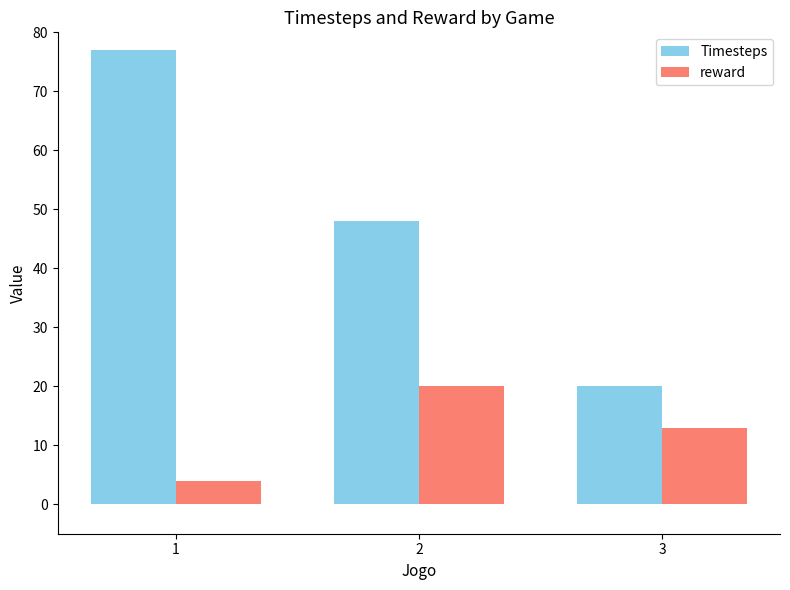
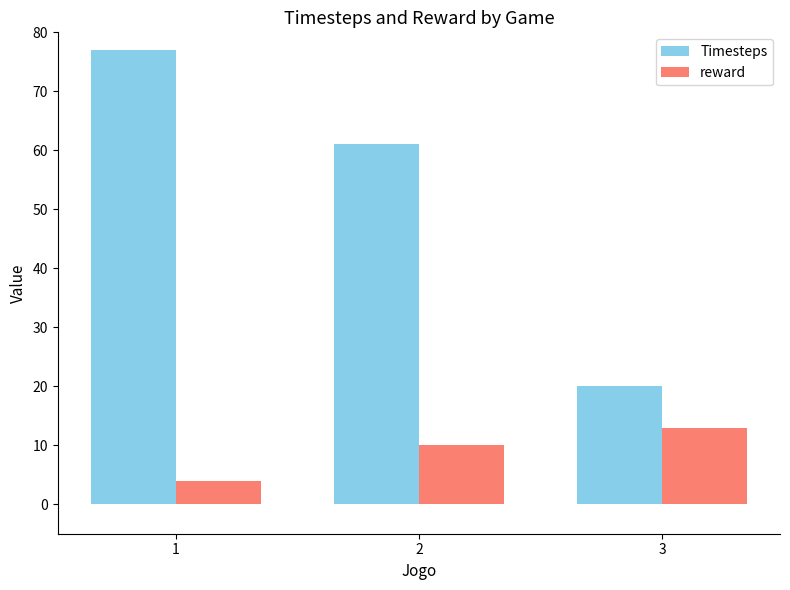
Timesteps, 2: 48 -> 61
reward, 2: 20 -> 10
